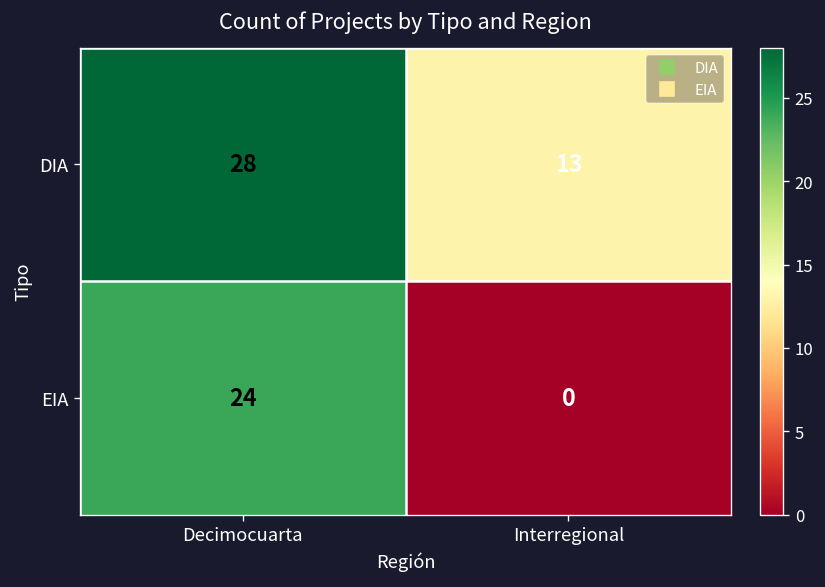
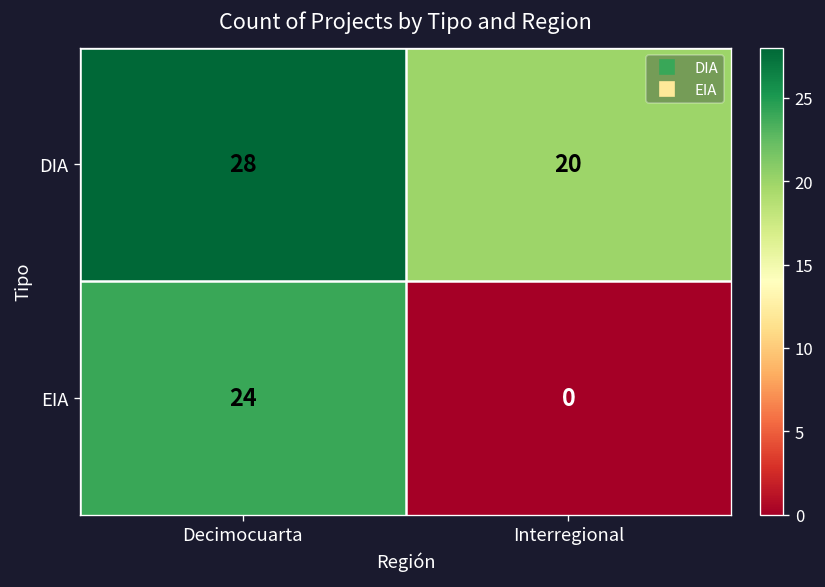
DIA, Interregional: 13 -> 20
